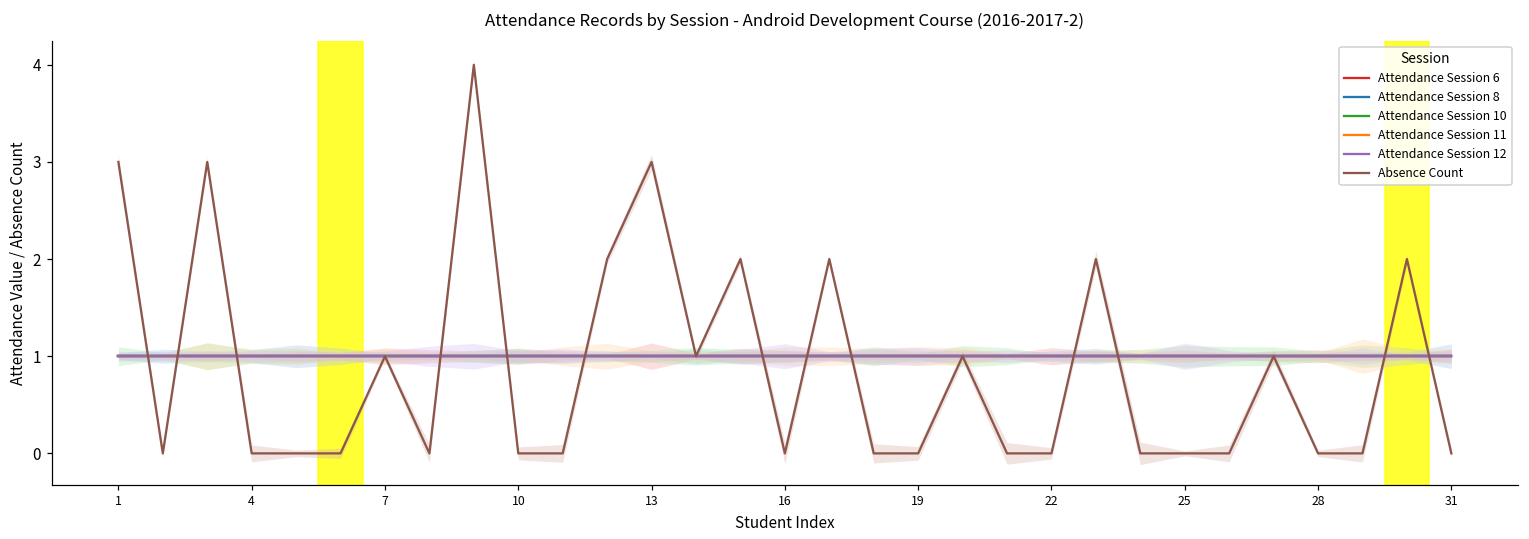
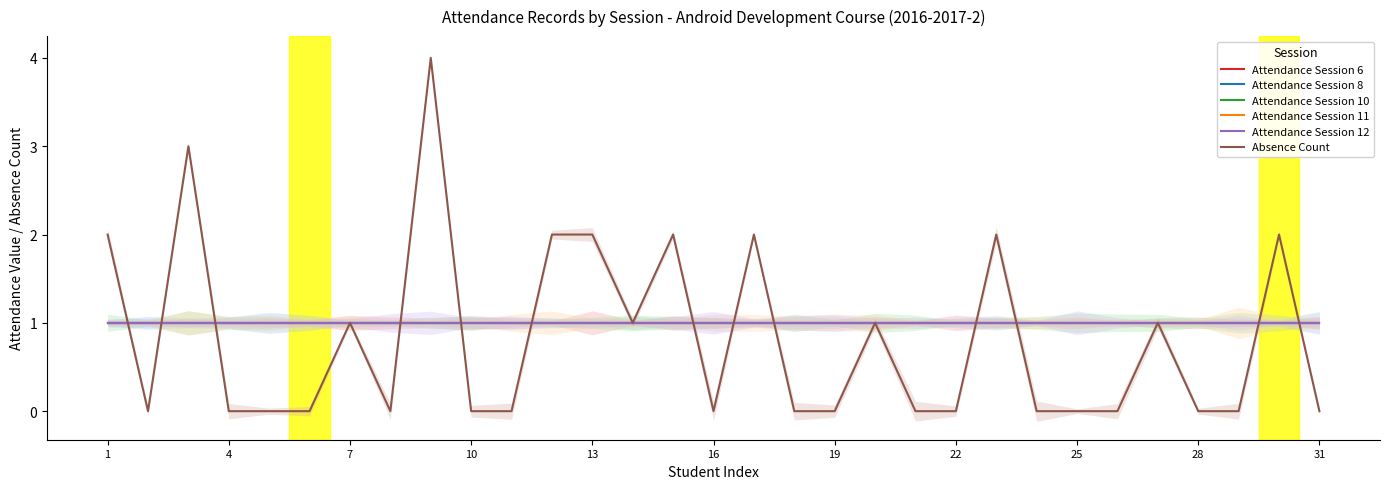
Absence Count, 1: 3 -> 2
Absence Count, 13: 3 -> 2
